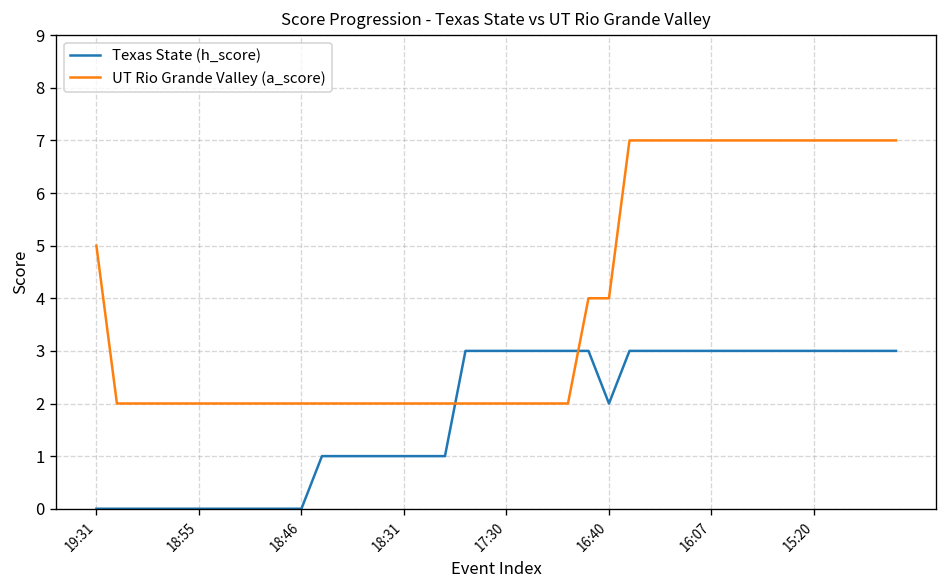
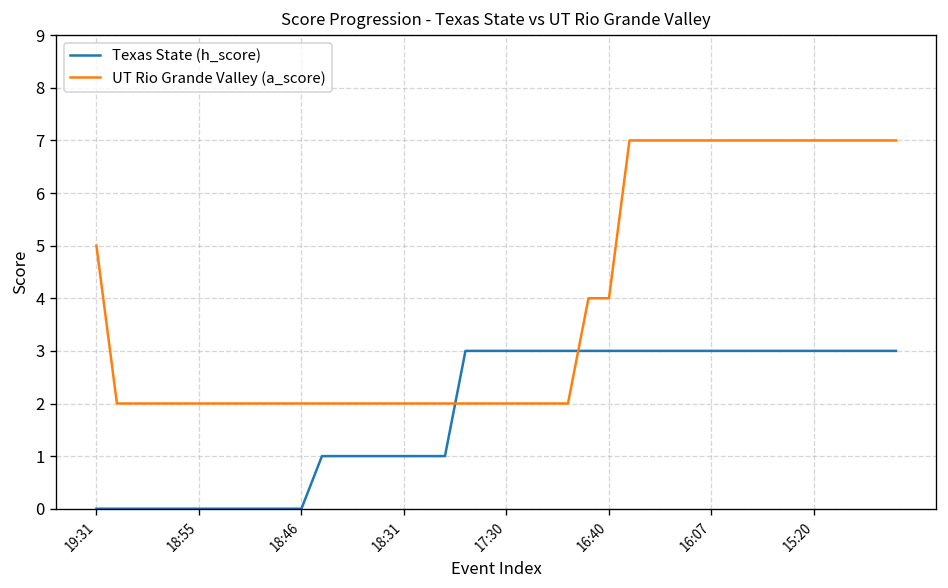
Texas State (h_score), 16:40: 2 -> 3
